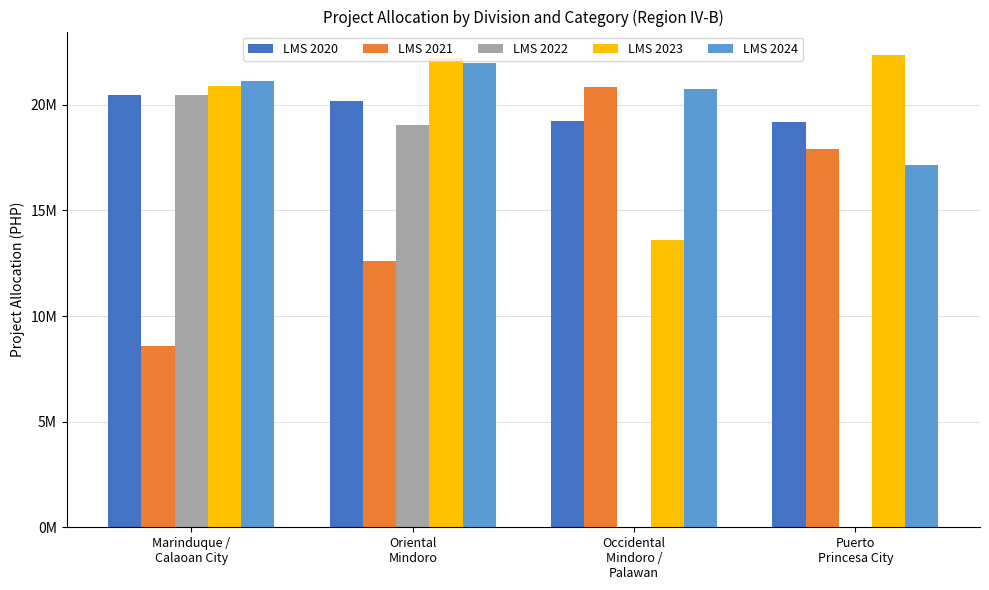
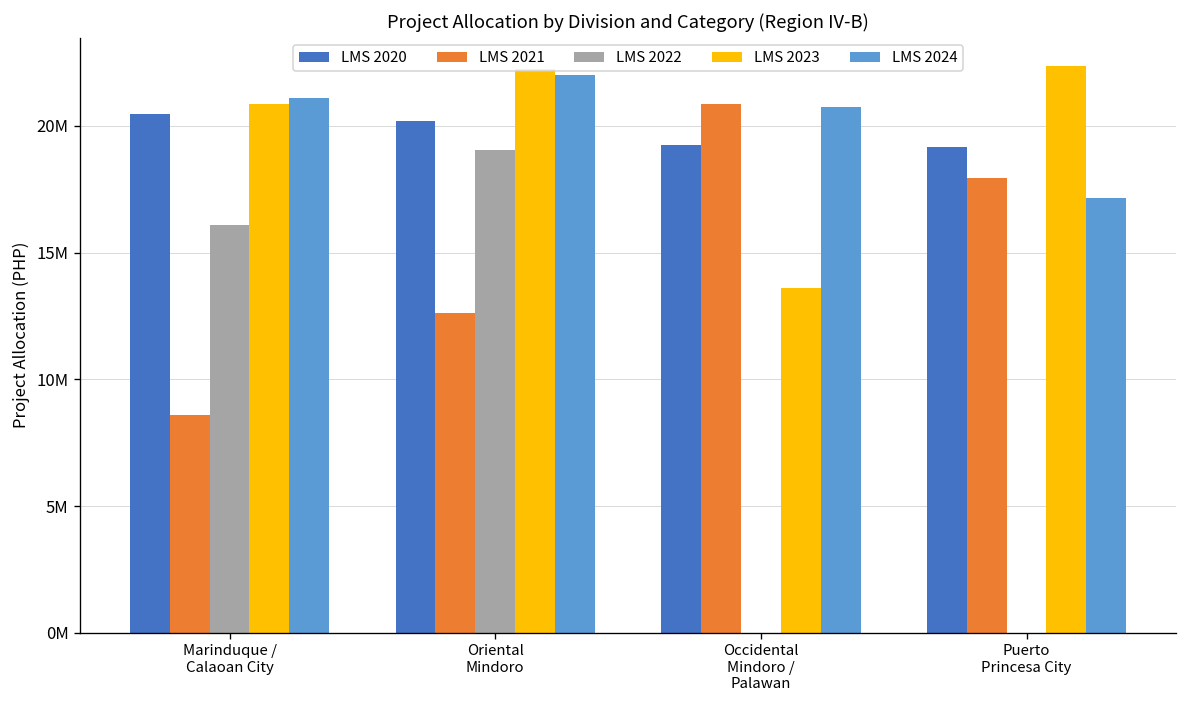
LMS 2022, Marinduque / Calaoan City: 20500000 -> 16100000
